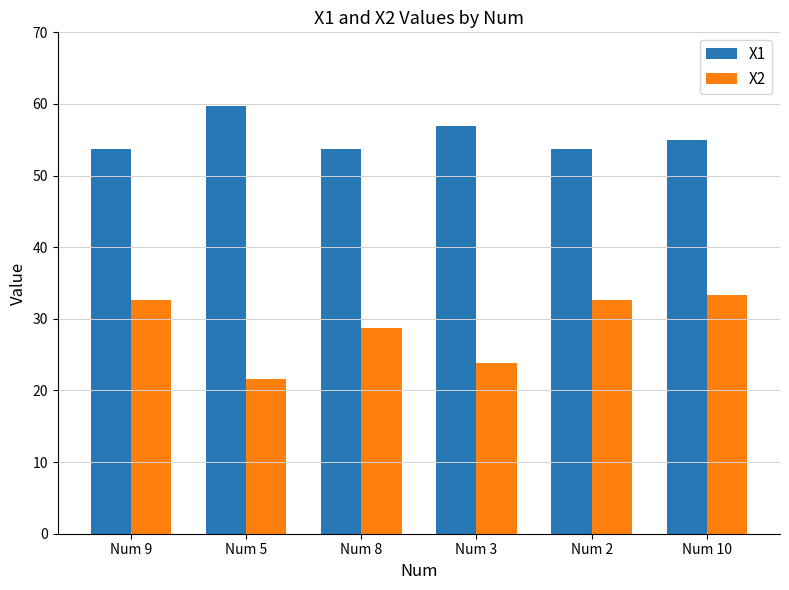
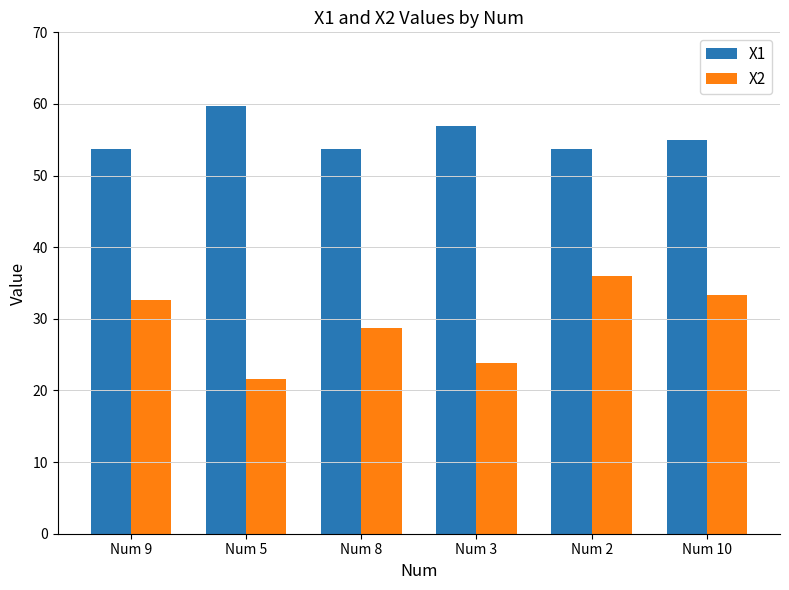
X2, Num 2: 33 -> 36
